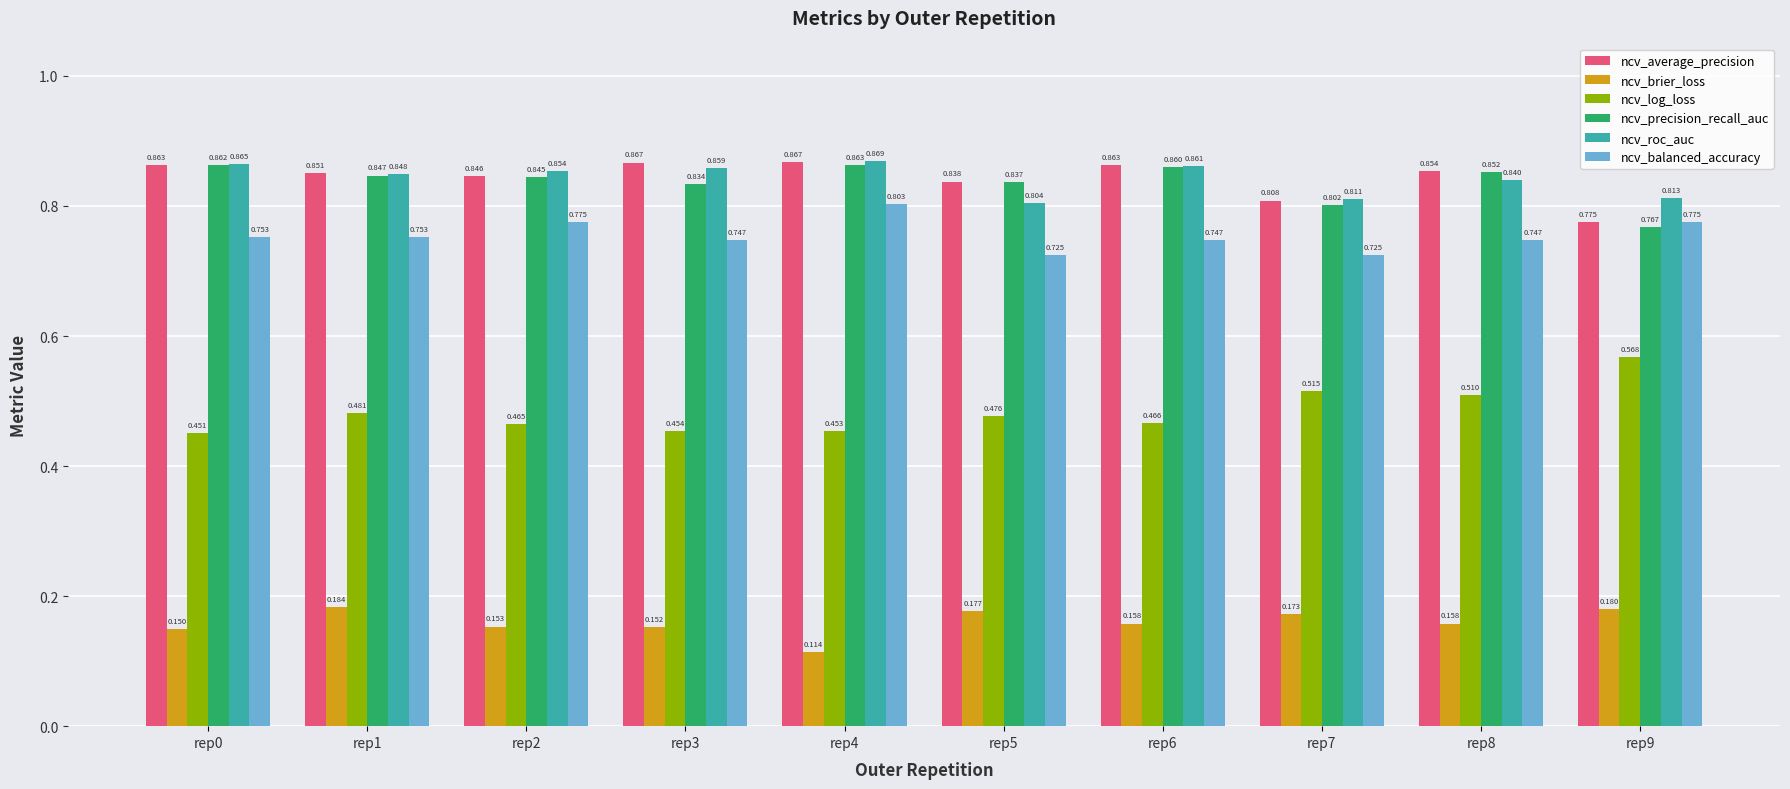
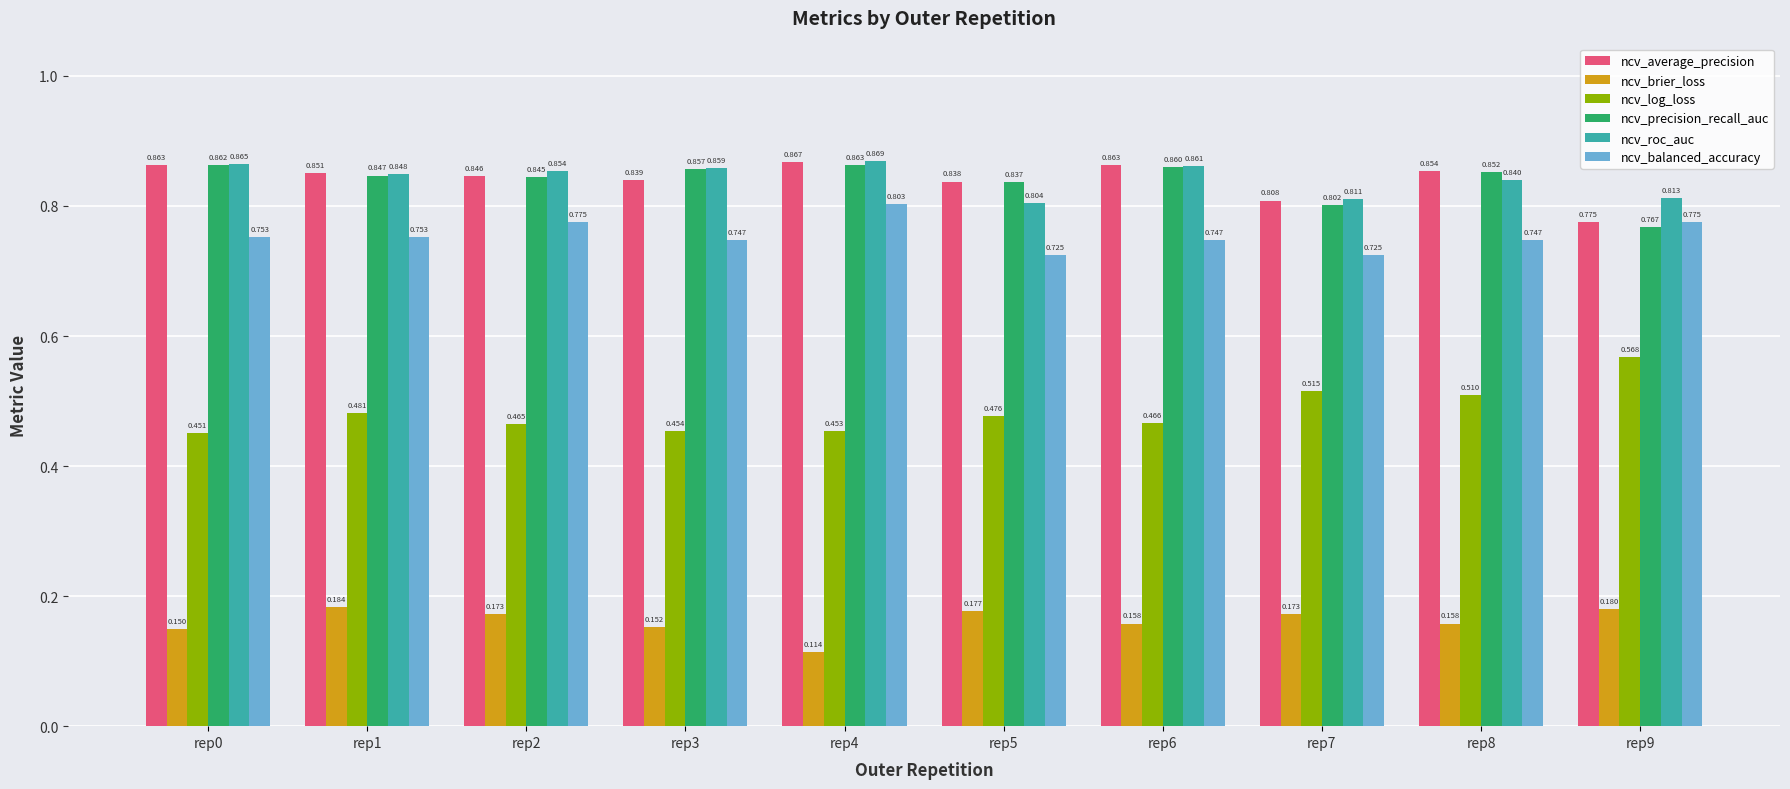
ncv_brier_loss, rep2: 0.153 -> 0.173
ncv_average_precision, rep3: 0.867 -> 0.839
ncv_precision_recall_auc, rep3: 0.834 -> 0.857
